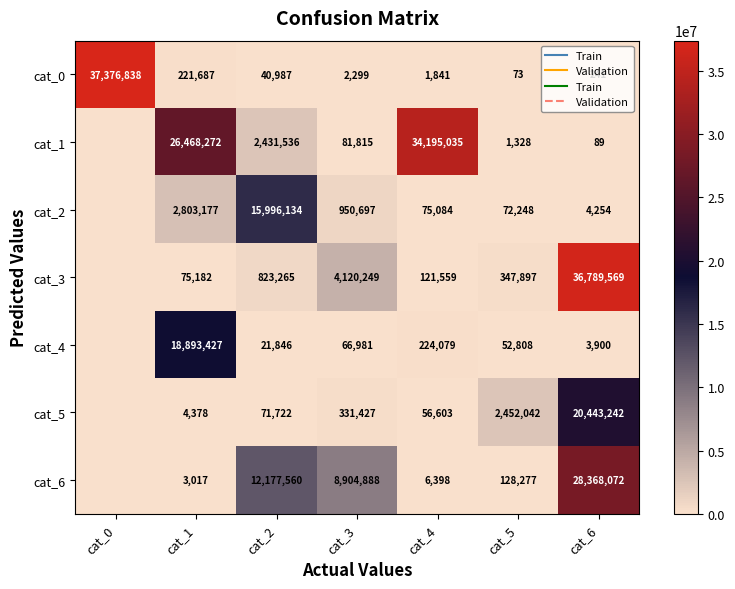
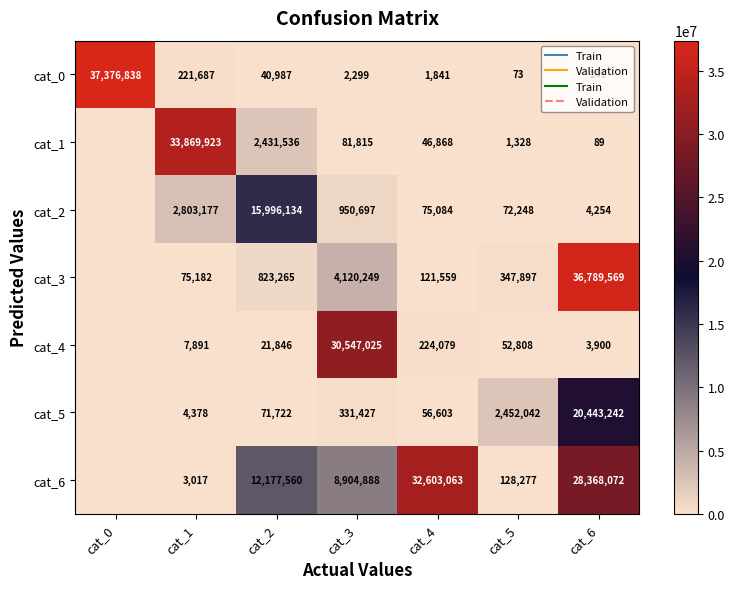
cat_1, cat_1: 26,468,272 -> 33,869,923
cat_1, cat_4: 34,195,035 -> 46,868
cat_4, cat_1: 18,893,427 -> 7,891
cat_4, cat_3: 66,981 -> 30,547,025
cat_6, cat_4: 6,398 -> 32,603,063
